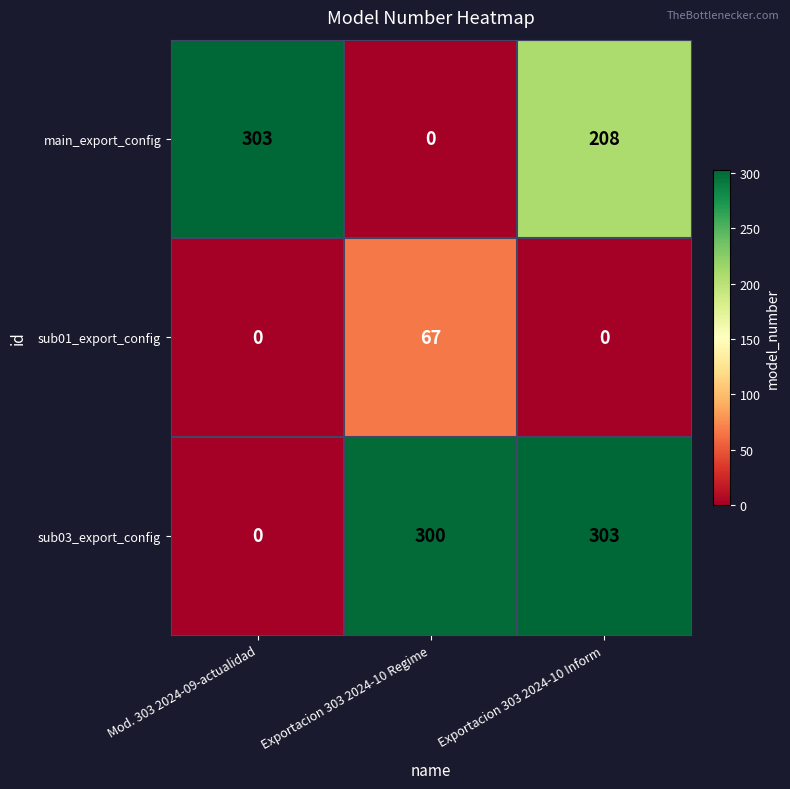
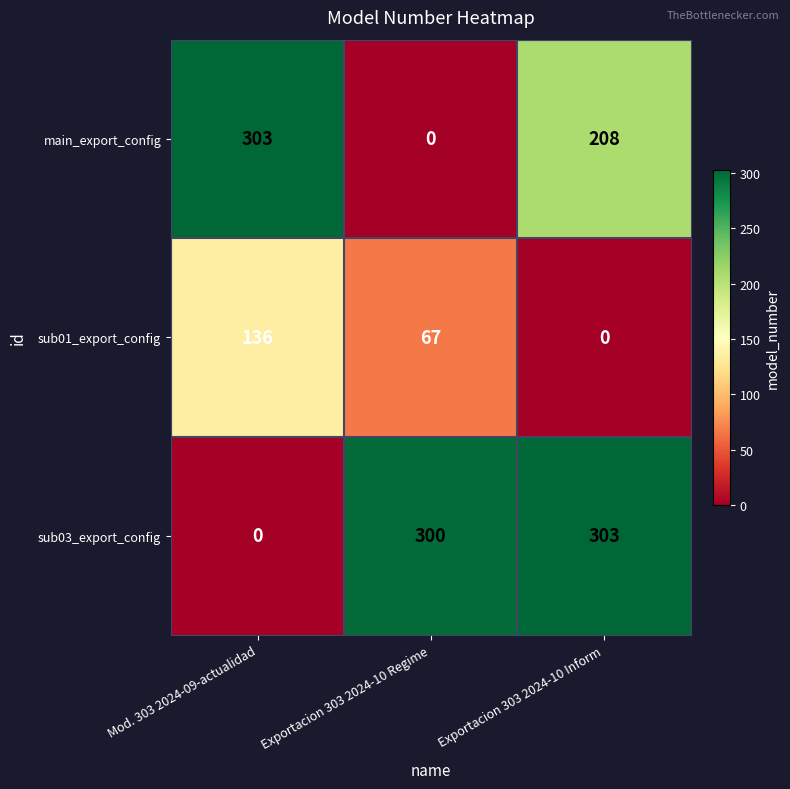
sub01_export_config, Mod. 303 2024-09-actualidad: 0 -> 136
